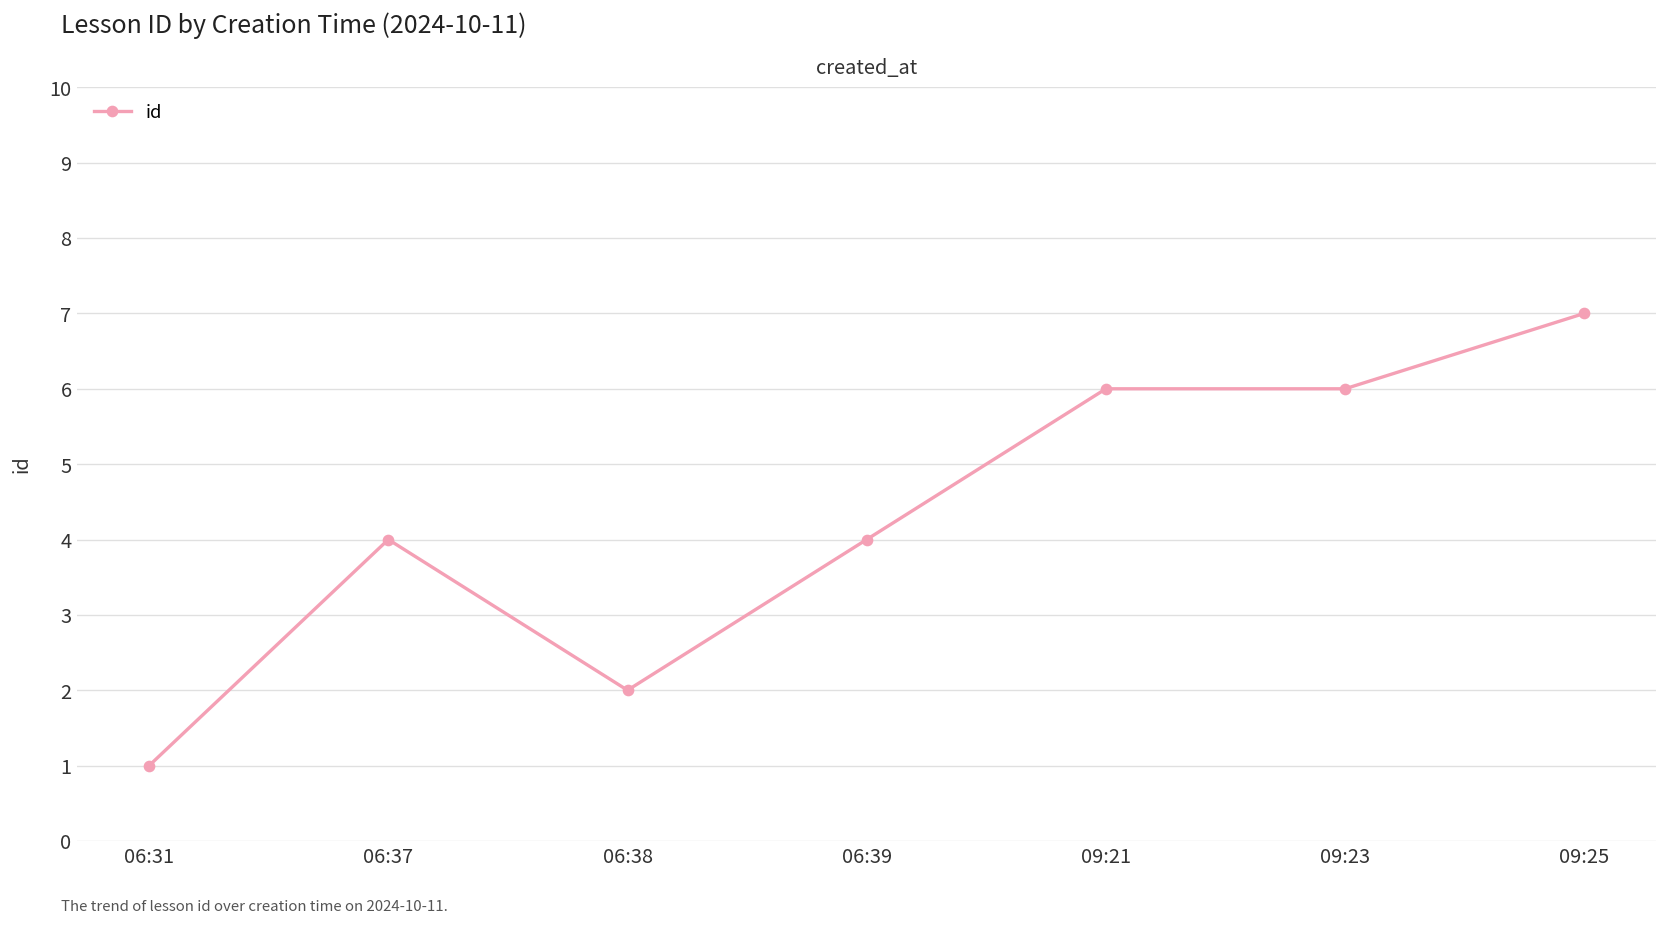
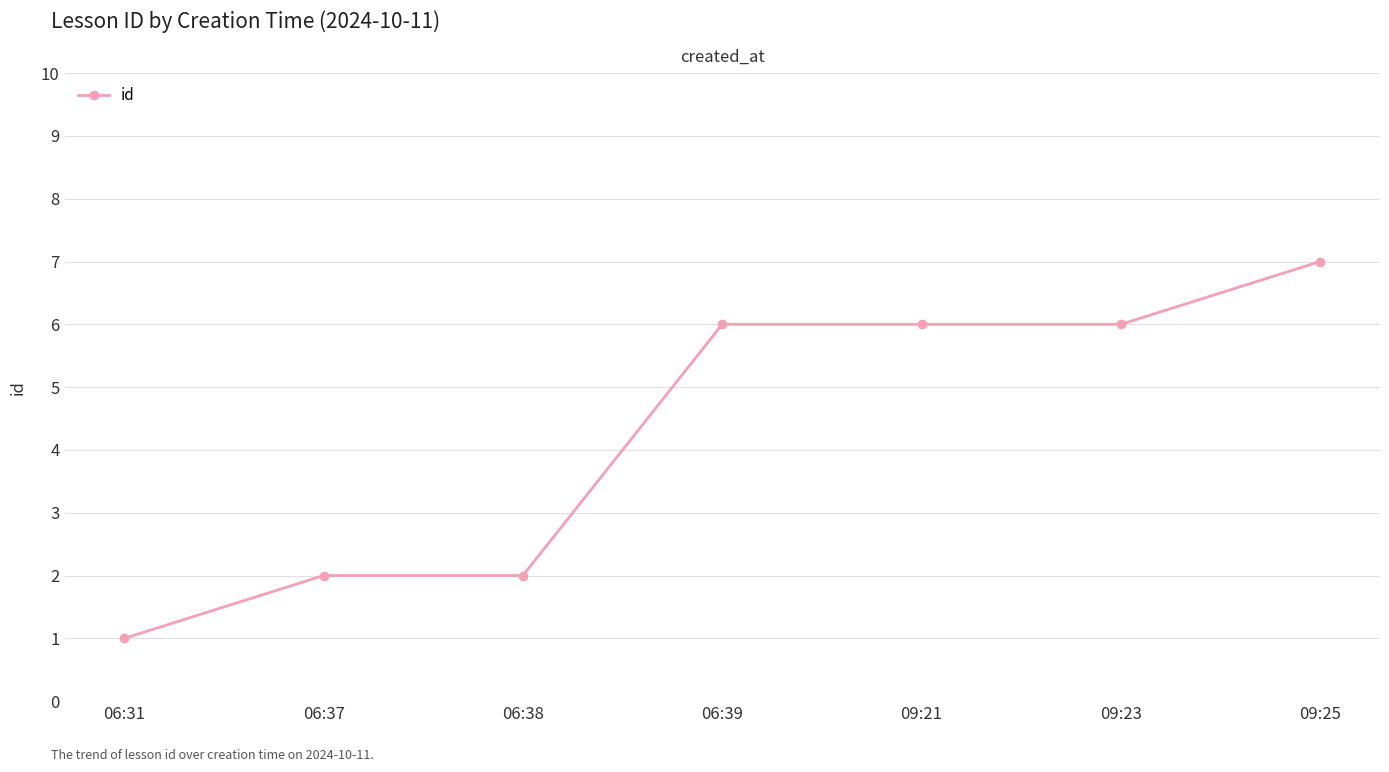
06:37: 4 -> 2
06:39: 4 -> 6
